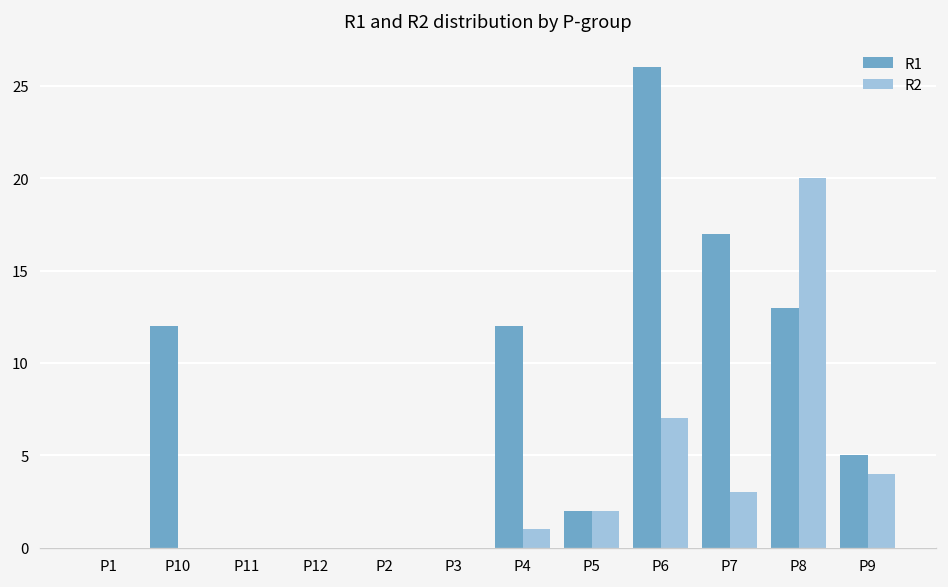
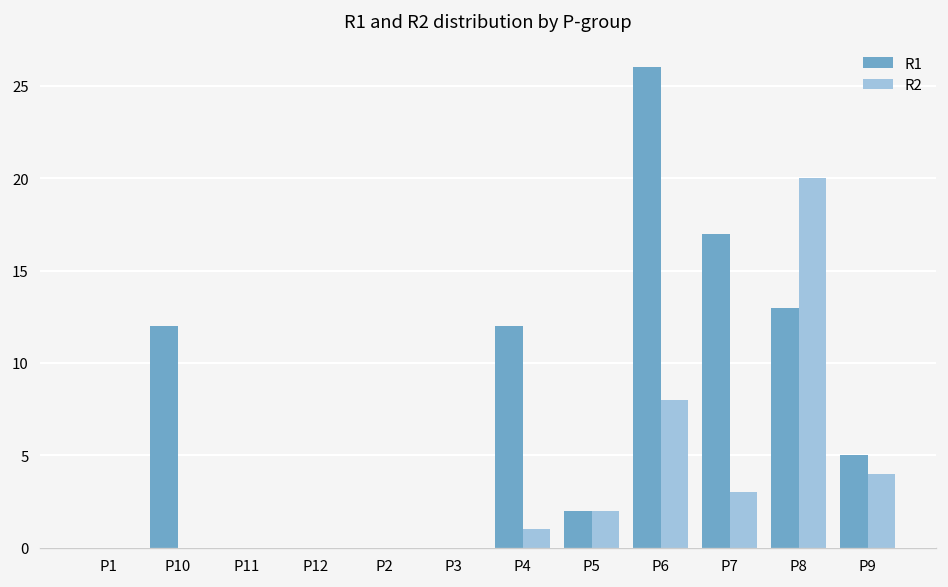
R2, P6: 7 -> 8
